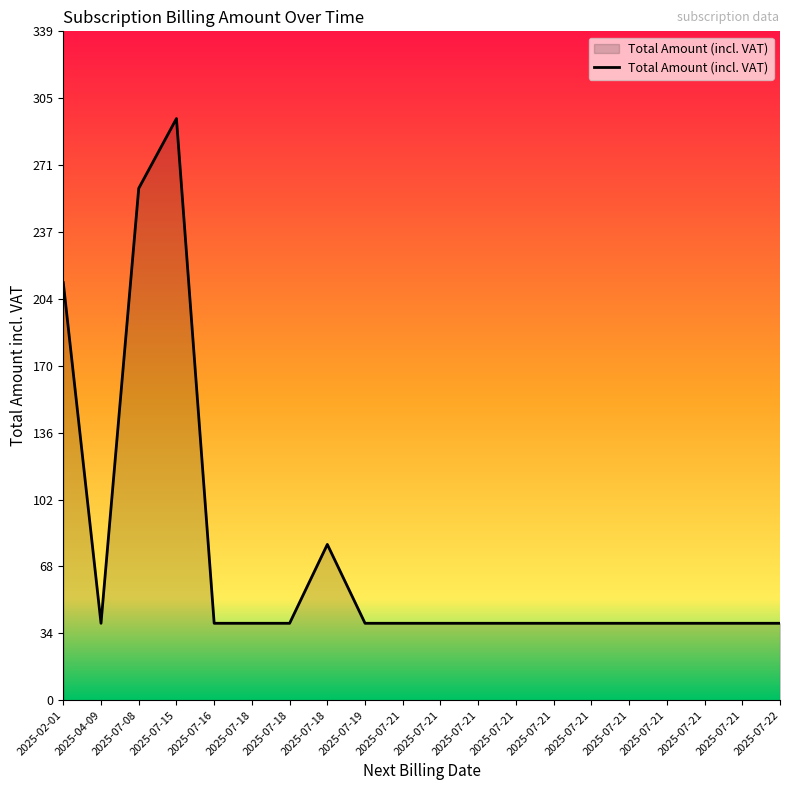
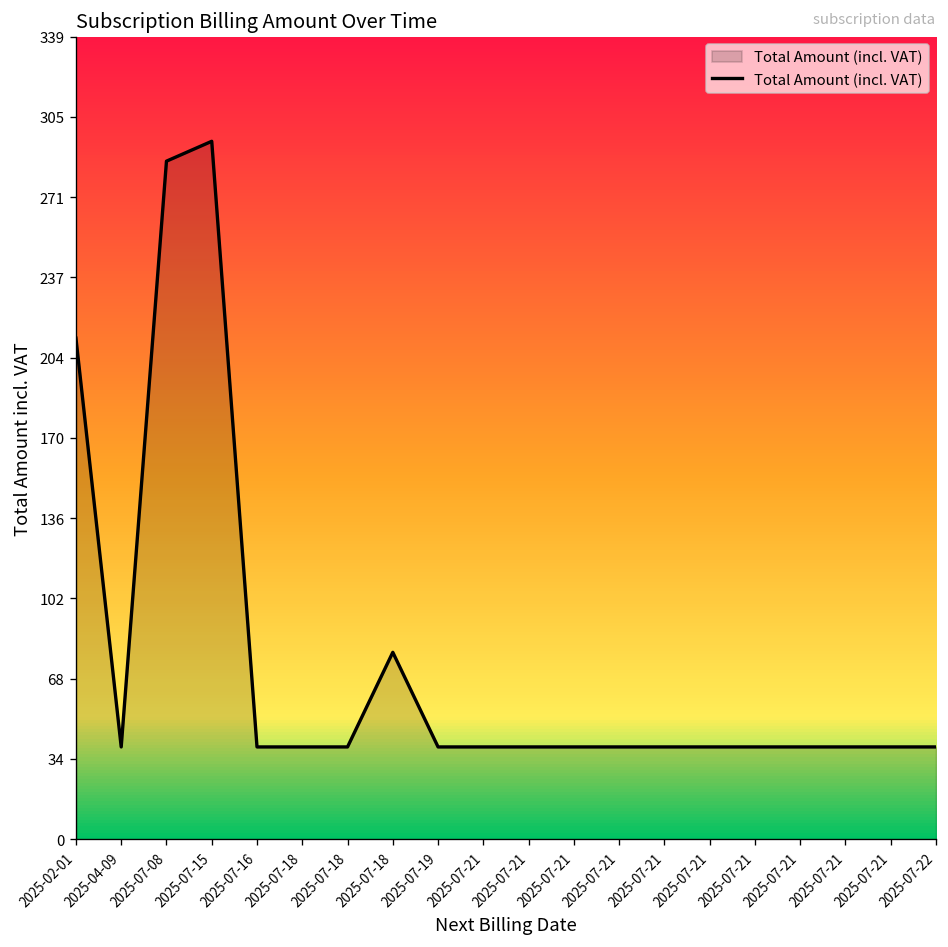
2025-07-08: 260 -> 287
